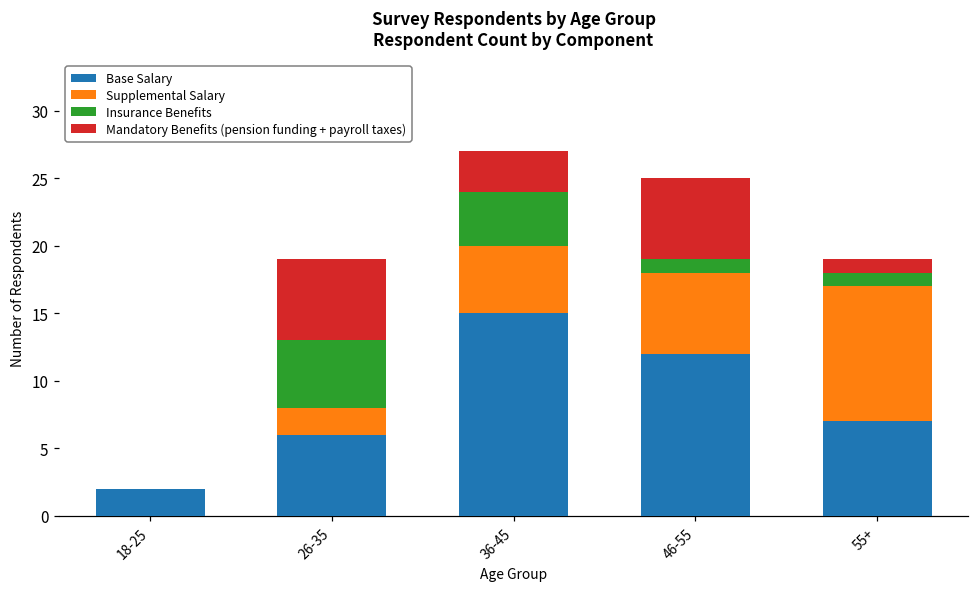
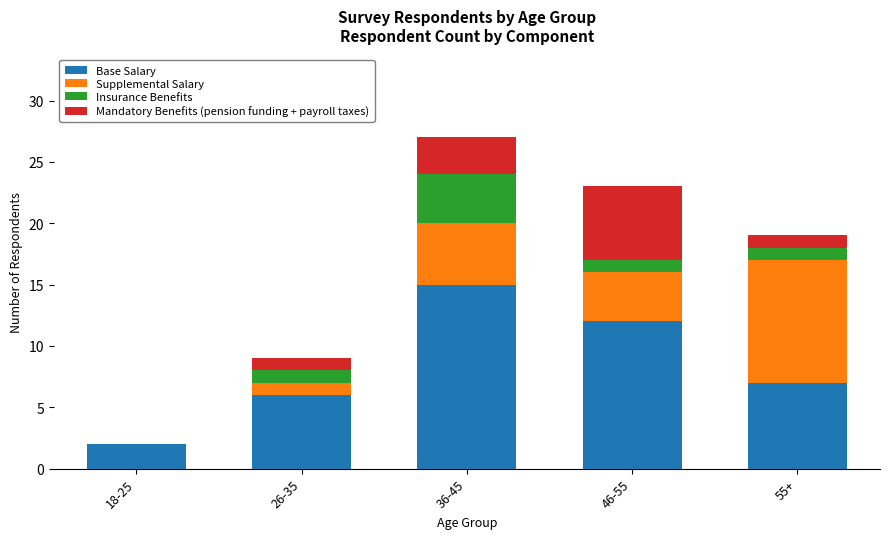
Supplemental Salary, 26-35: 2 -> 1
Insurance Benefits, 26-35: 5 -> 1
Mandatory Benefits (pension funding + payroll taxes), 26-35: 6 -> 1
Supplemental Salary, 46-55: 6 -> 4
